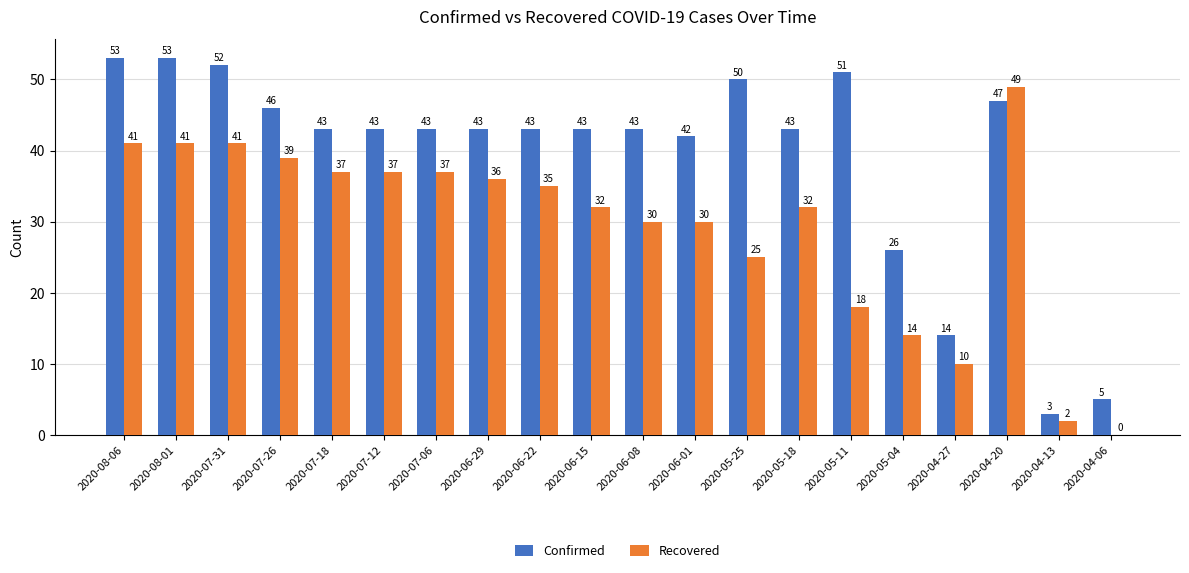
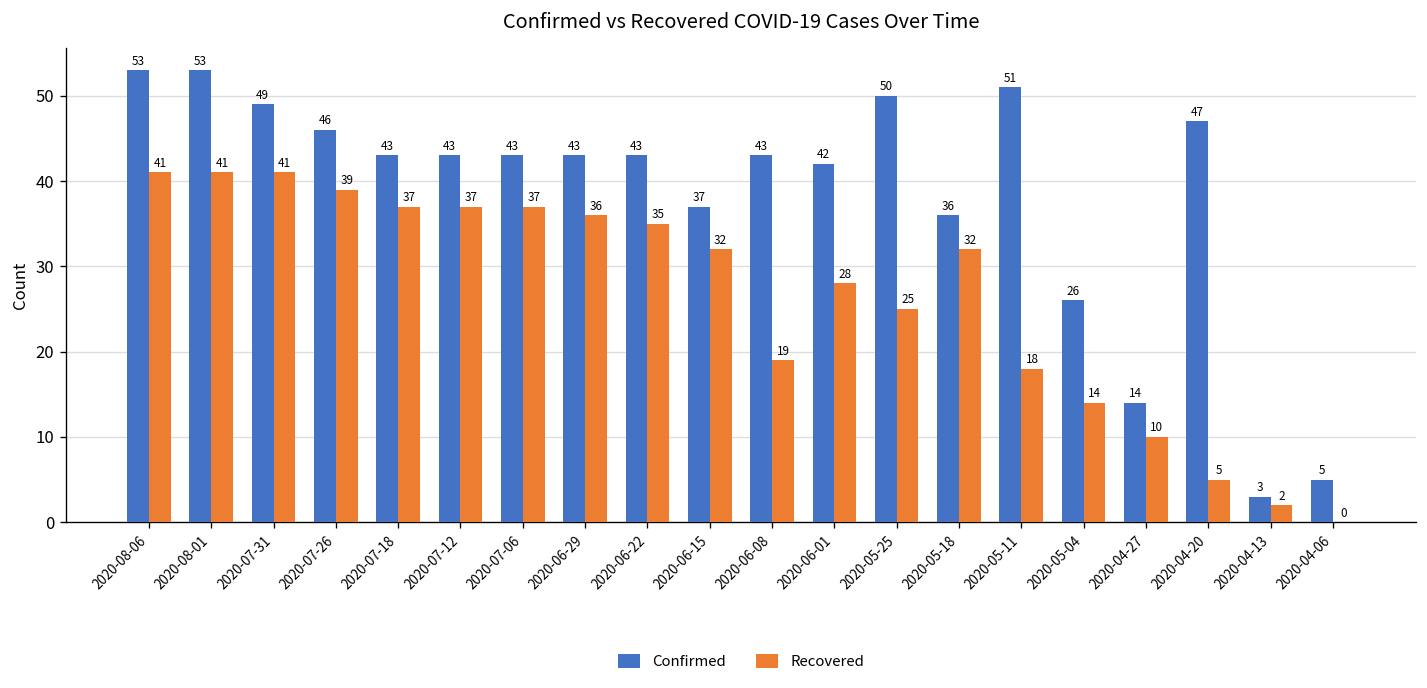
Confirmed, 2020-07-31: 52 -> 49
Confirmed, 2020-06-15: 43 -> 37
Recovered, 2020-06-08: 30 -> 19
Recovered, 2020-06-01: 30 -> 28
Confirmed, 2020-05-18: 43 -> 36
Recovered, 2020-04-20: 49 -> 5
